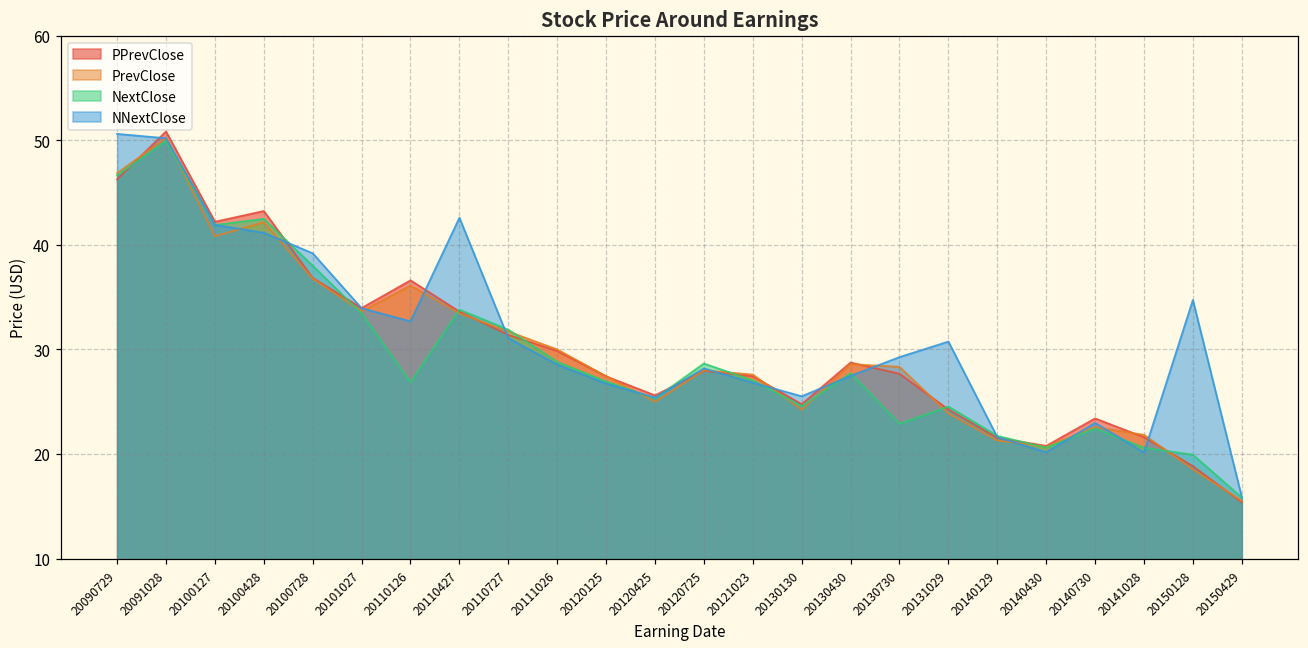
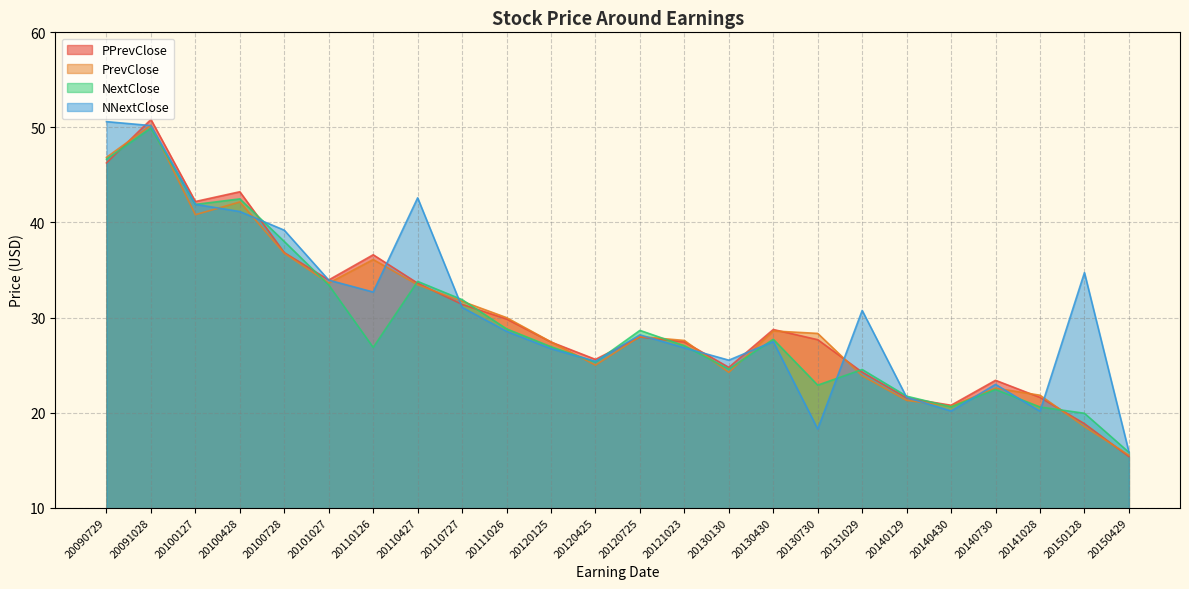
NNextClose, 20130730: 29 -> 18
